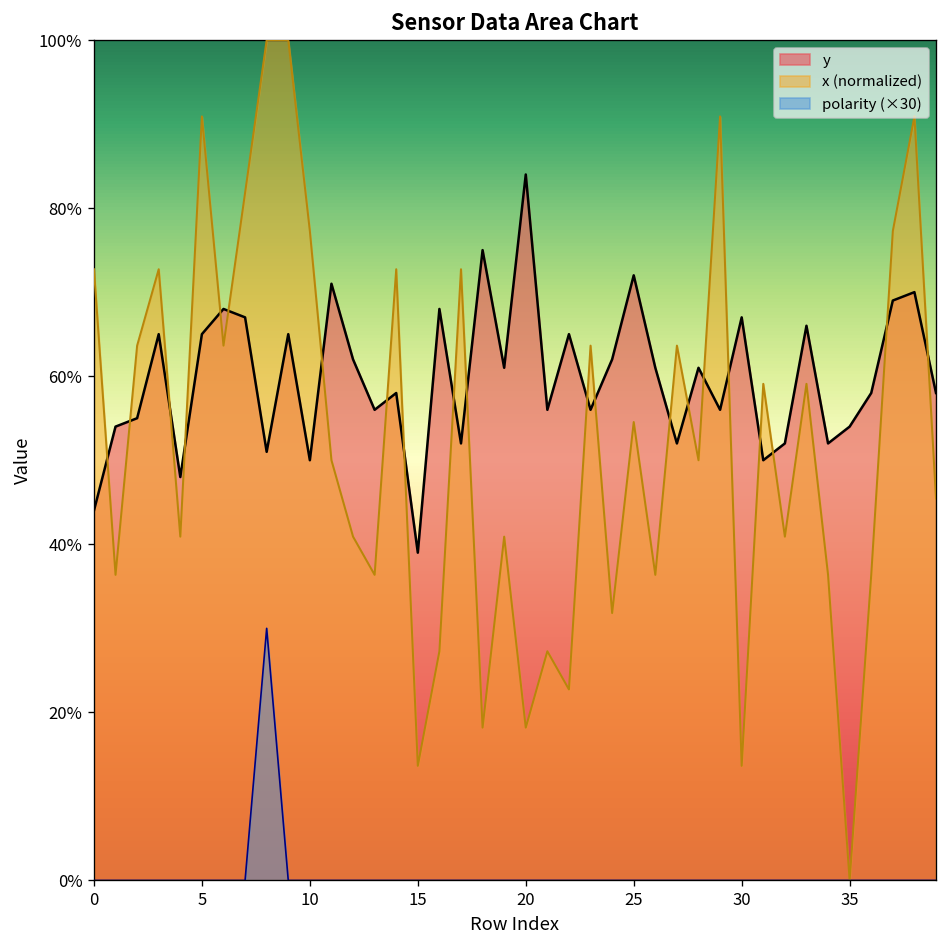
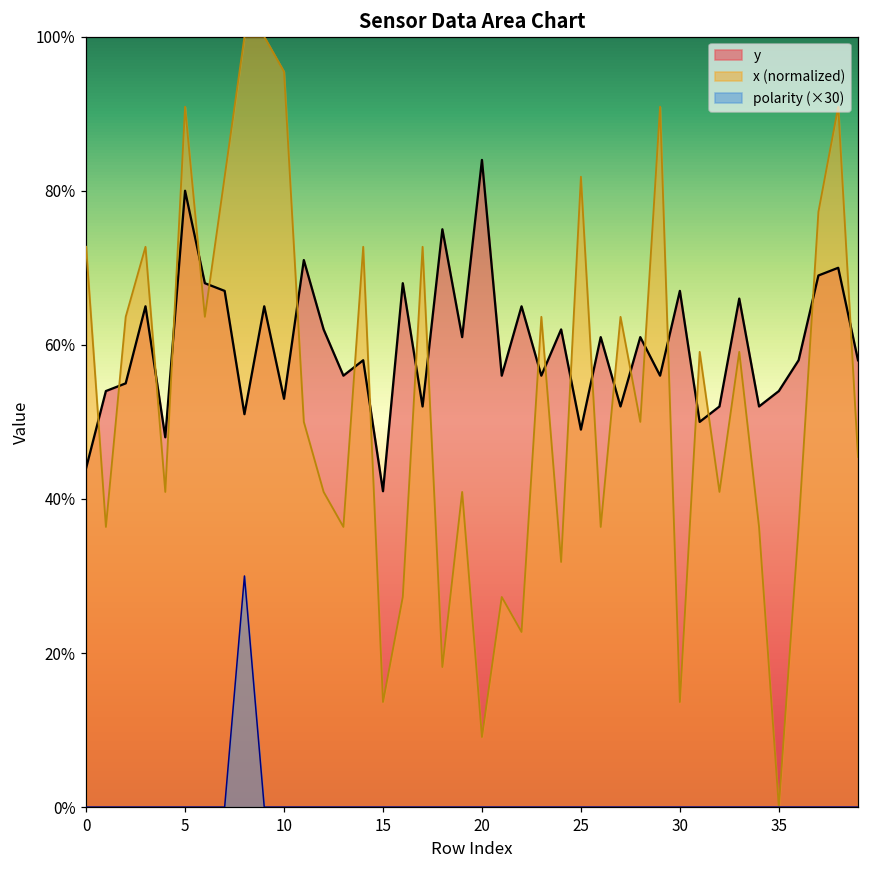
y, 5: 65% -> 80%
y, 10: 50% -> 53%
x (normalized), 10: 77% -> 95%
y, 15: 39% -> 41%
x (normalized), 20: 18% -> 9%
y, 25: 72% -> 49%
x (normalized), 25: 55% -> 82%
